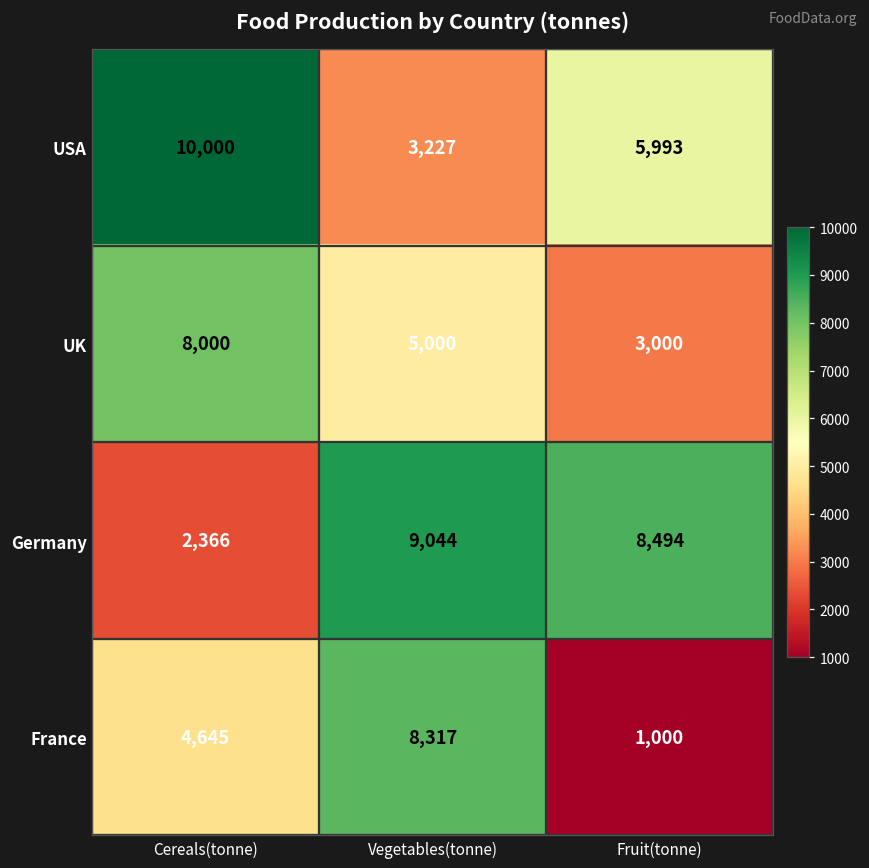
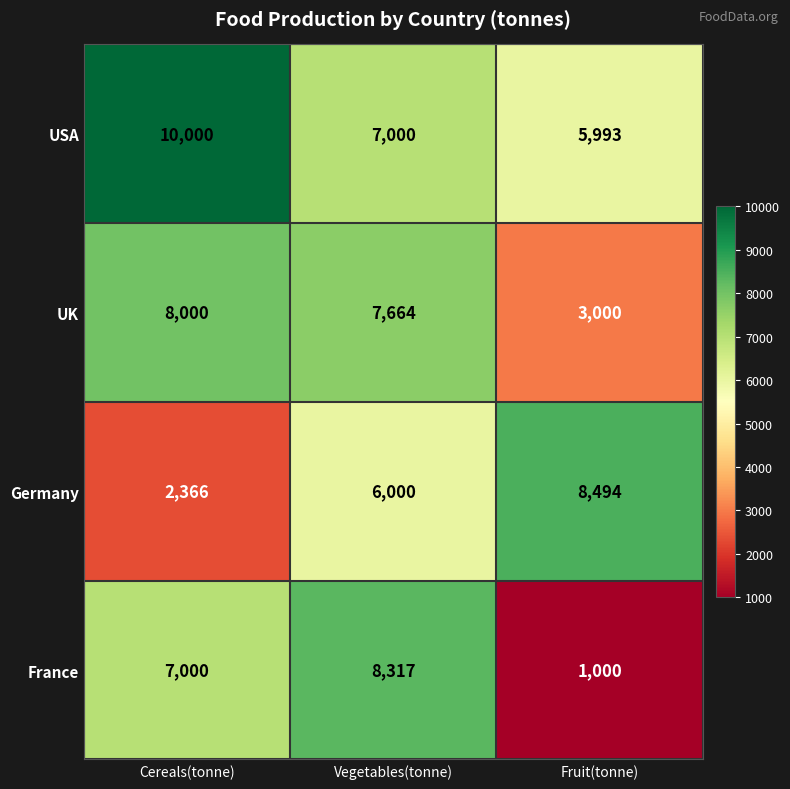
USA, Vegetables(tonne): 3,227 -> 7,000
UK, Vegetables(tonne): 5,000 -> 7,664
Germany, Vegetables(tonne): 9,044 -> 6,000
France, Cereals(tonne): 4,645 -> 7,000
